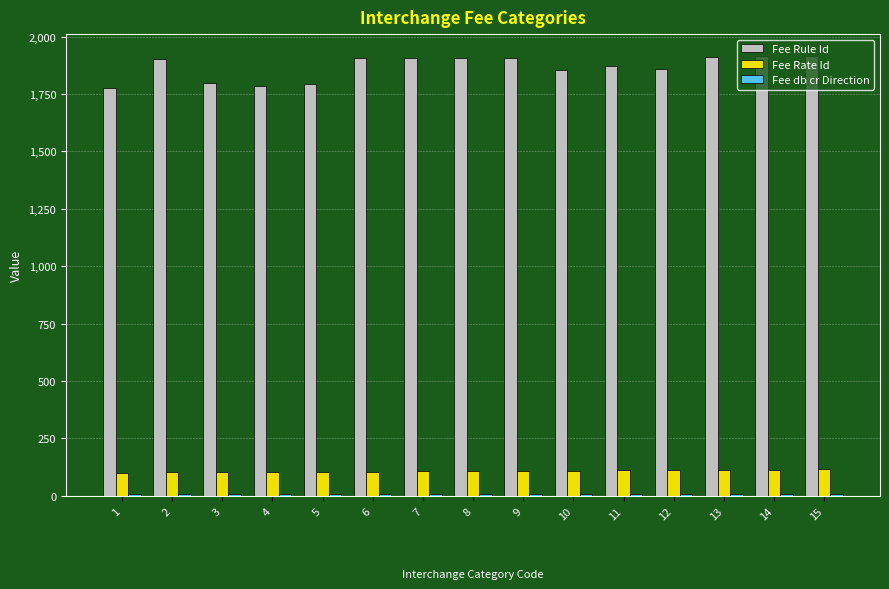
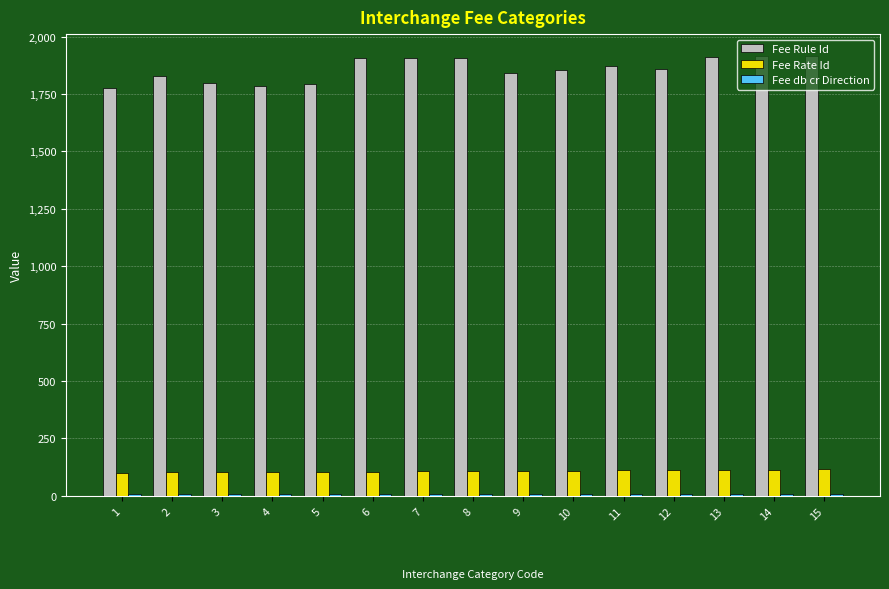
Fee Rule Id, 2: 1,900 -> 1,830
Fee Rule Id, 9: 1,910 -> 1,840
